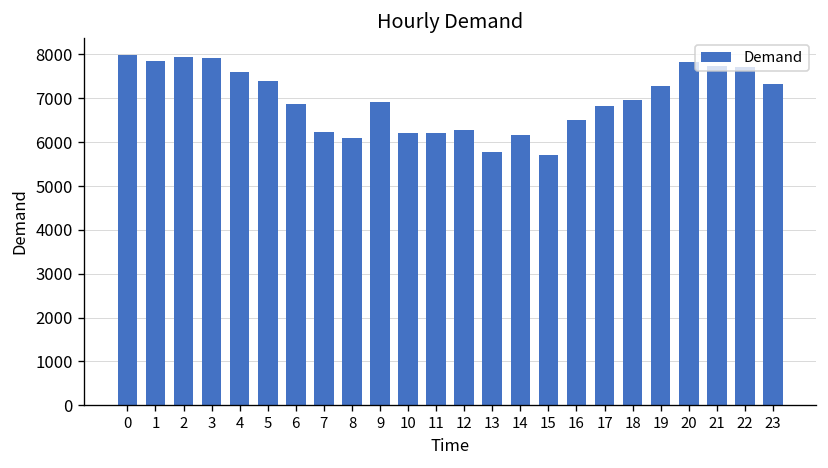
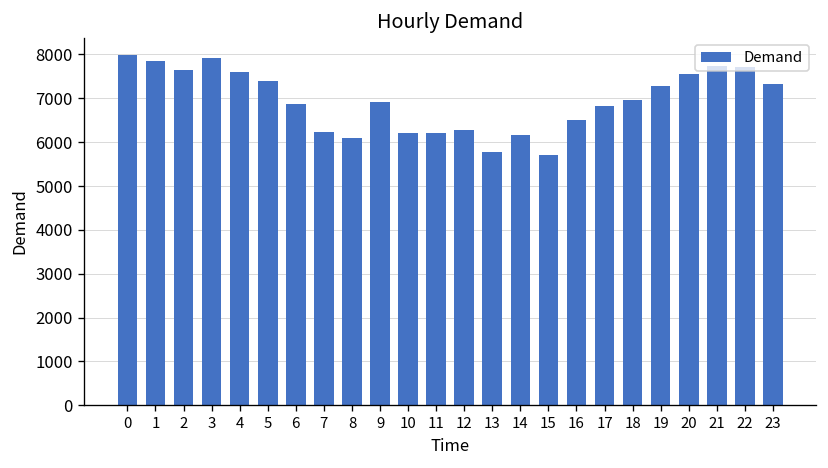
2: 7900 -> 7700
20: 7800 -> 7500
